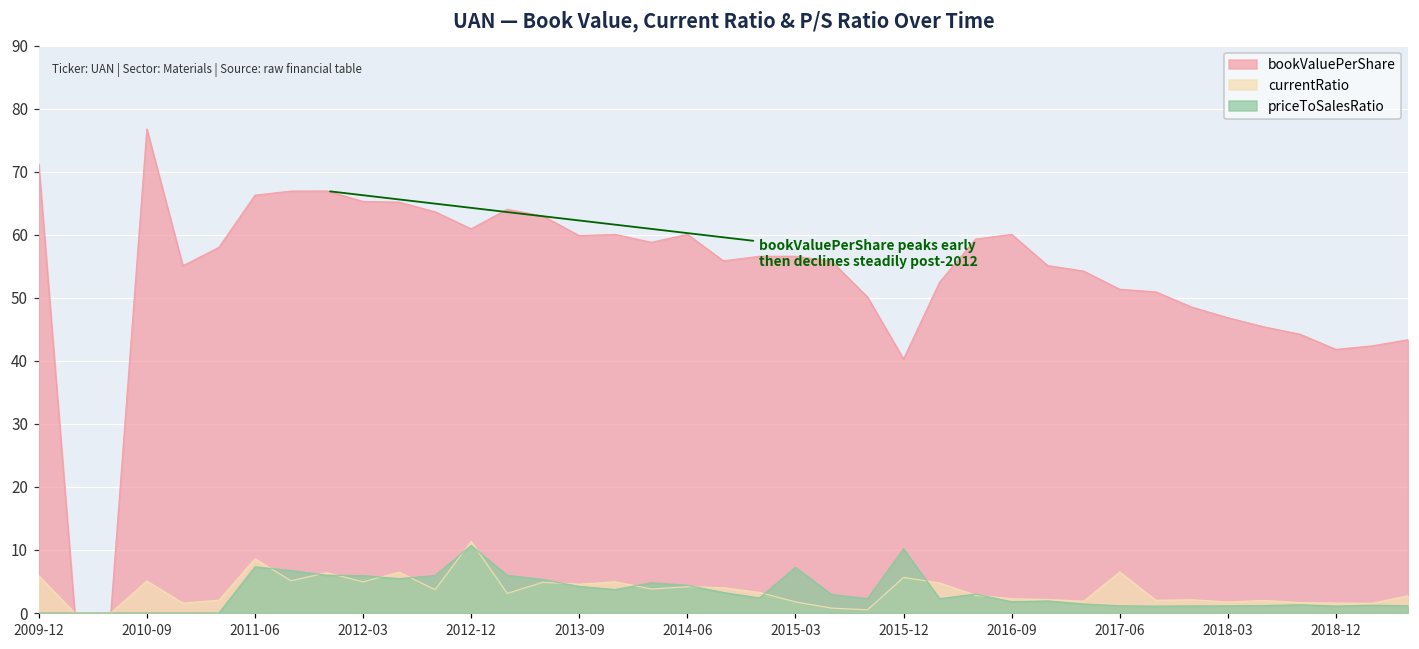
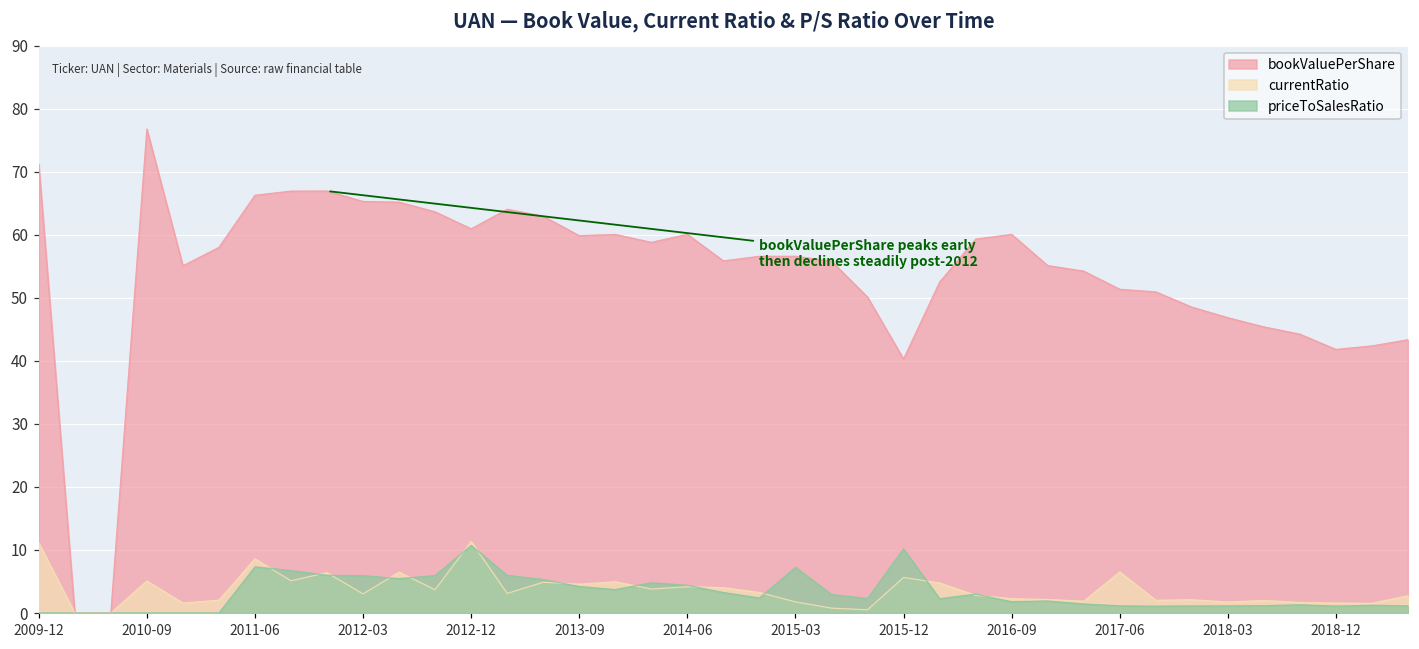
currentRatio, 2009-12: 6 -> 11
currentRatio, 2012-03: 5 -> 3
